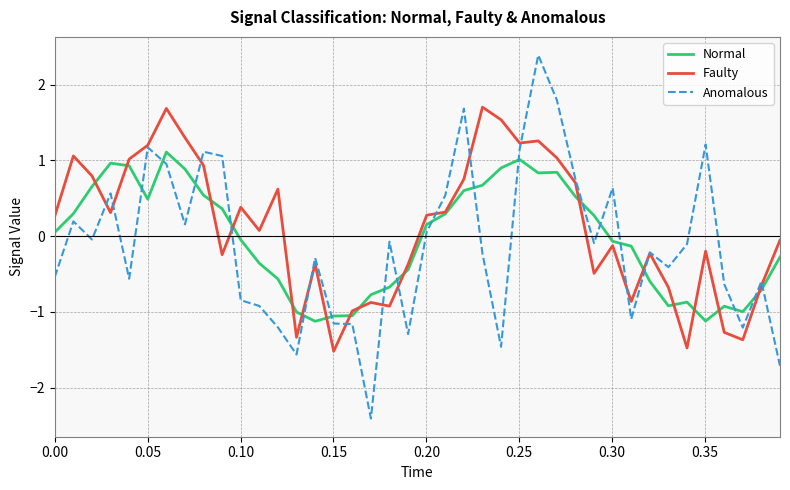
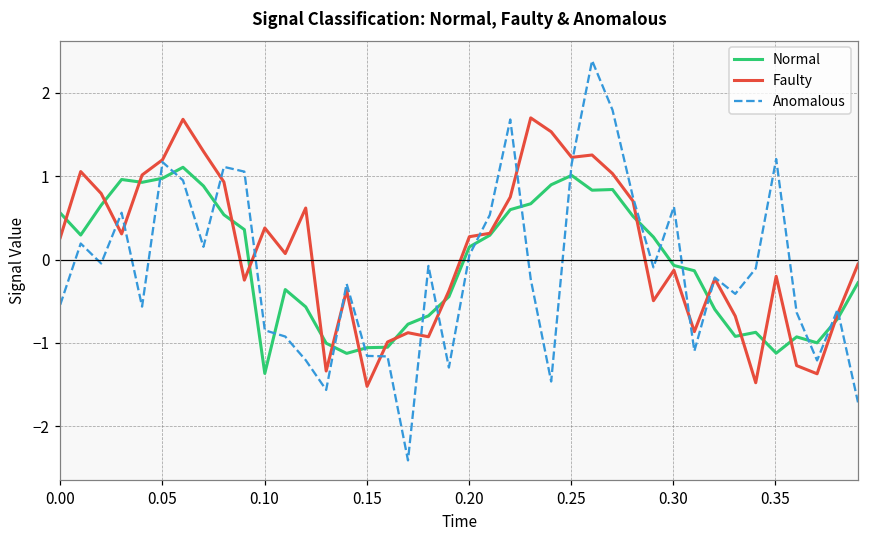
Normal, 0.00: 0.0 -> 0.6
Normal, 0.05: 0.5 -> 1.0
Normal, 0.10: 0.0 -> -1.4
